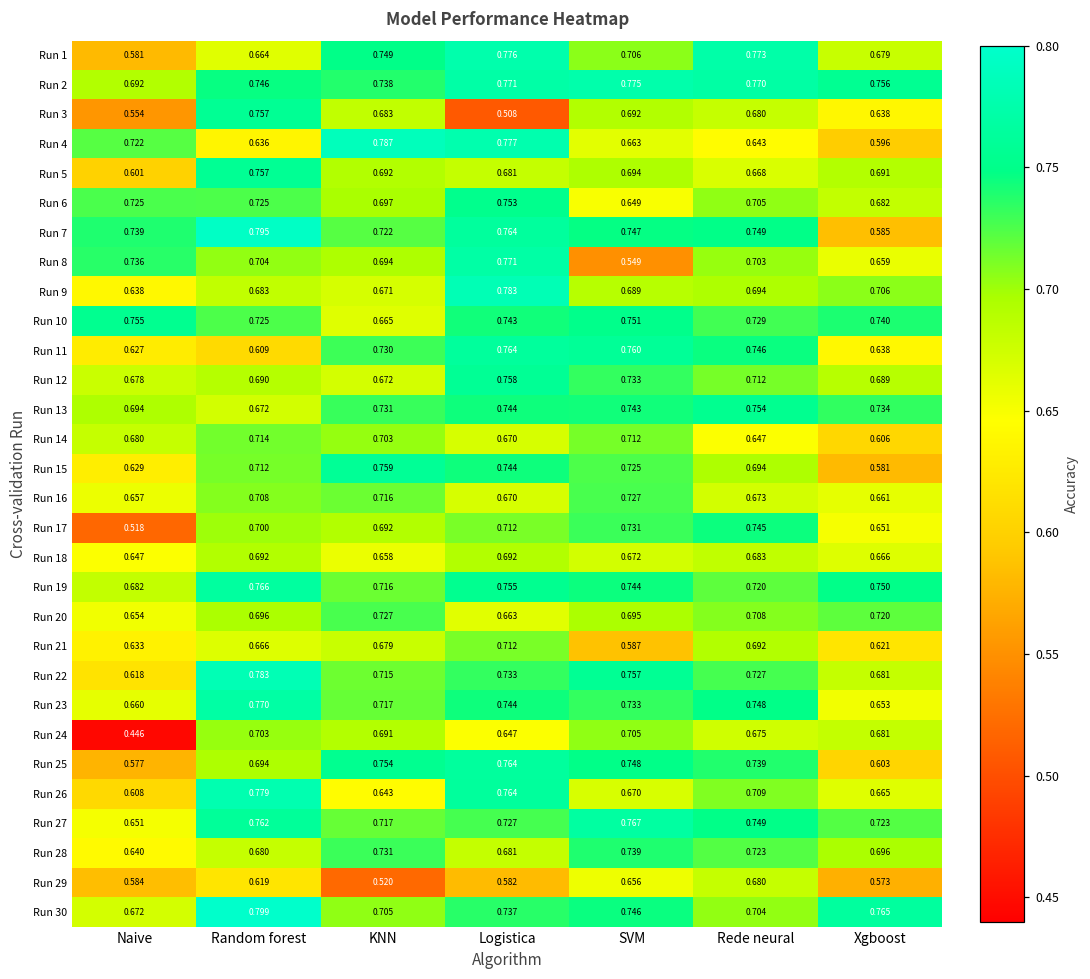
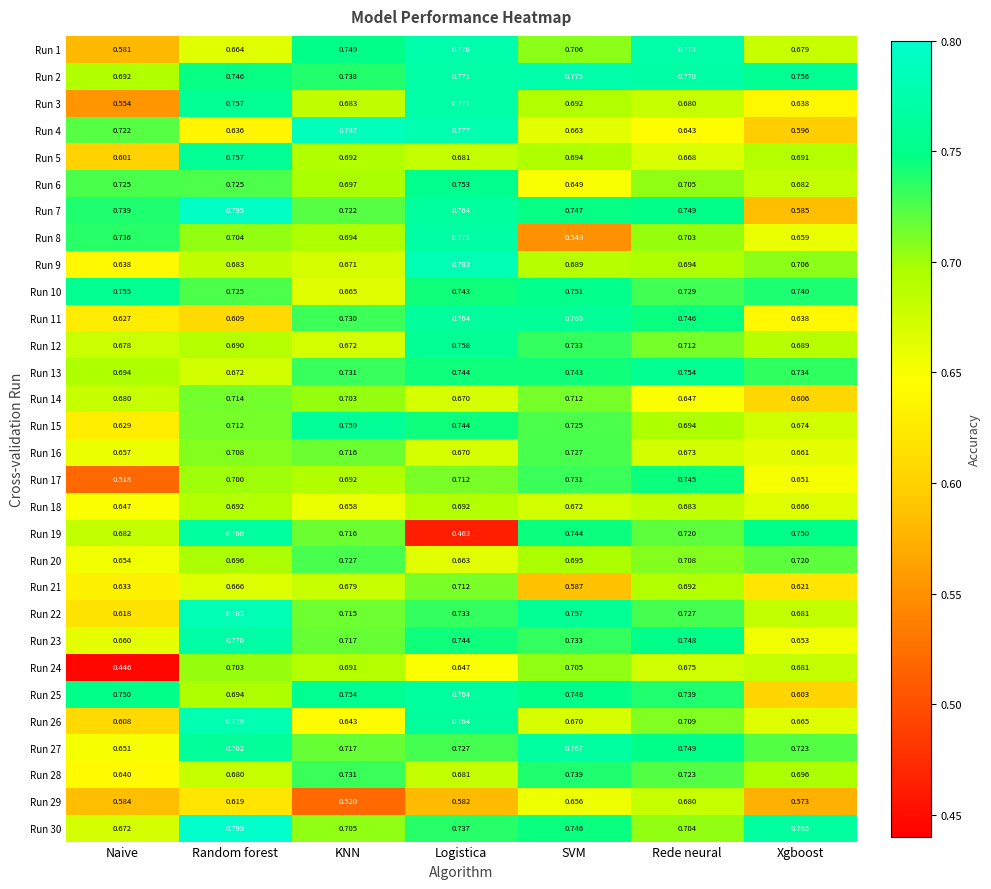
Run 3, Logistica: 0.508 -> 0.771
Run 15, Xgboost: 0.581 -> 0.674
Run 19, Logistica: 0.755 -> 0.463
Run 25, Naive: 0.577 -> 0.750
